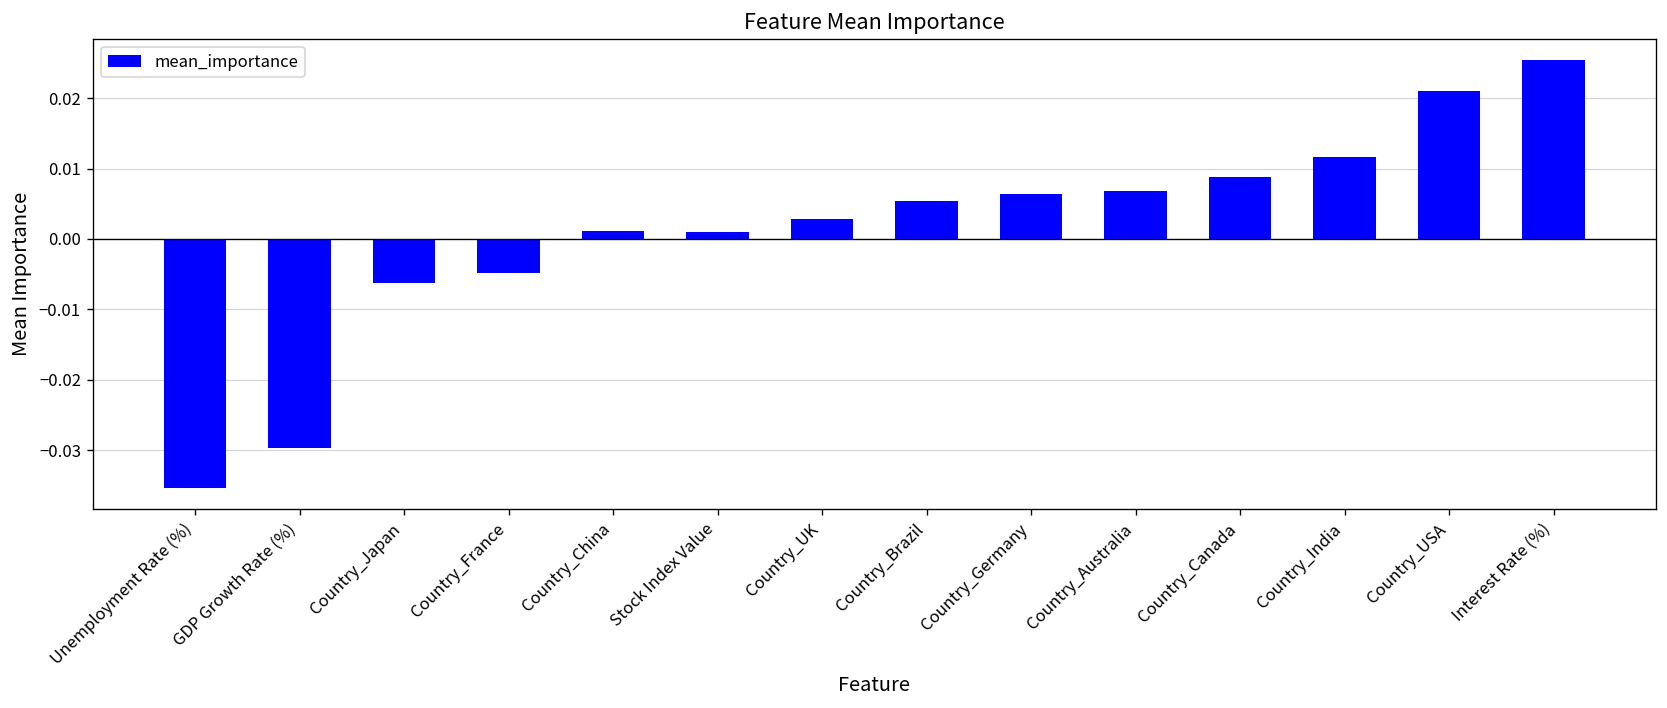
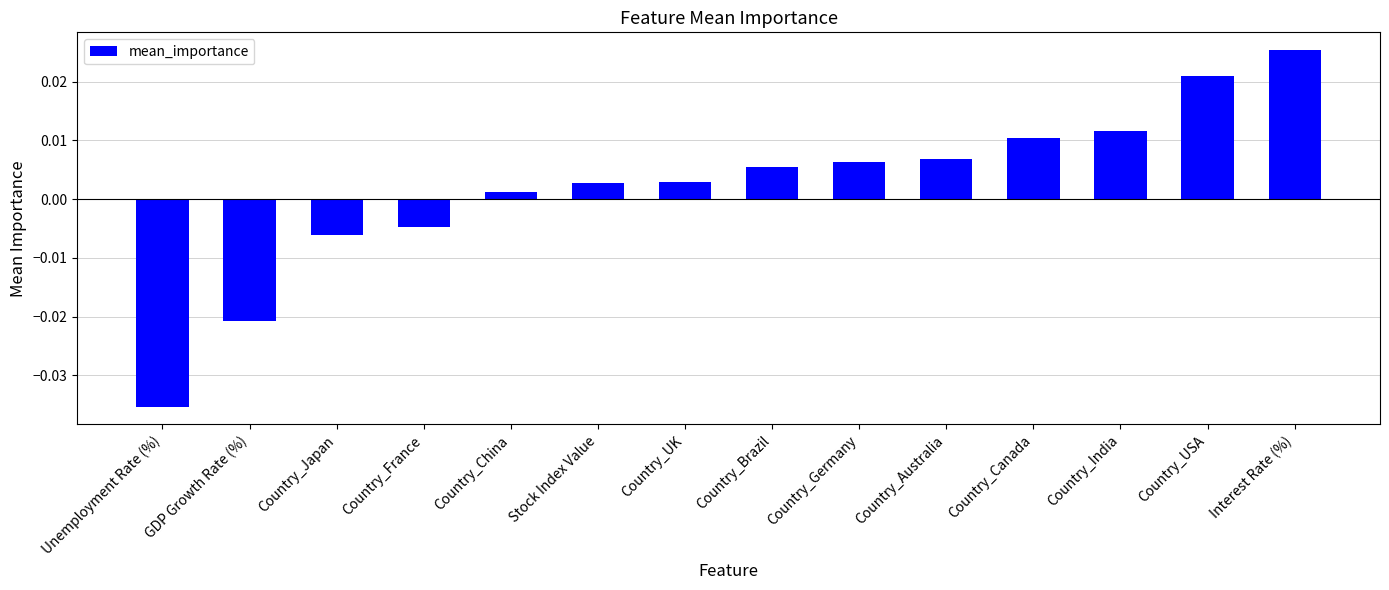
GDP Growth Rate (%): -0.030 -> -0.021
Stock Index Value: 0.001 -> 0.003
Country_Canada: 0.009 -> 0.010
